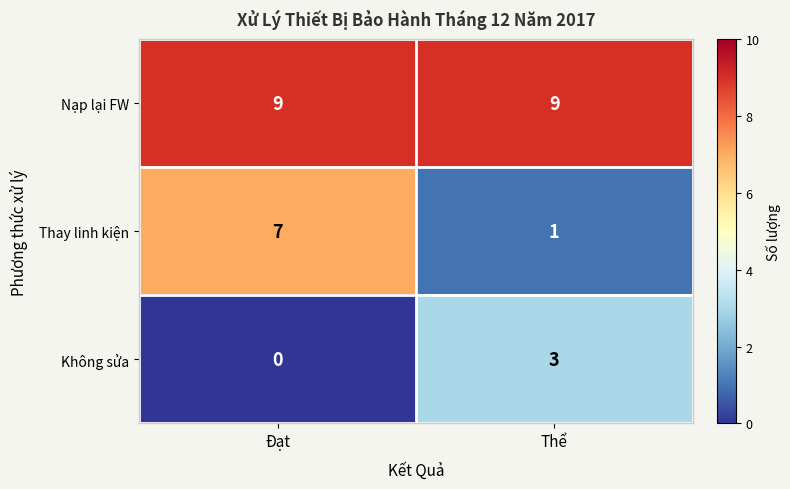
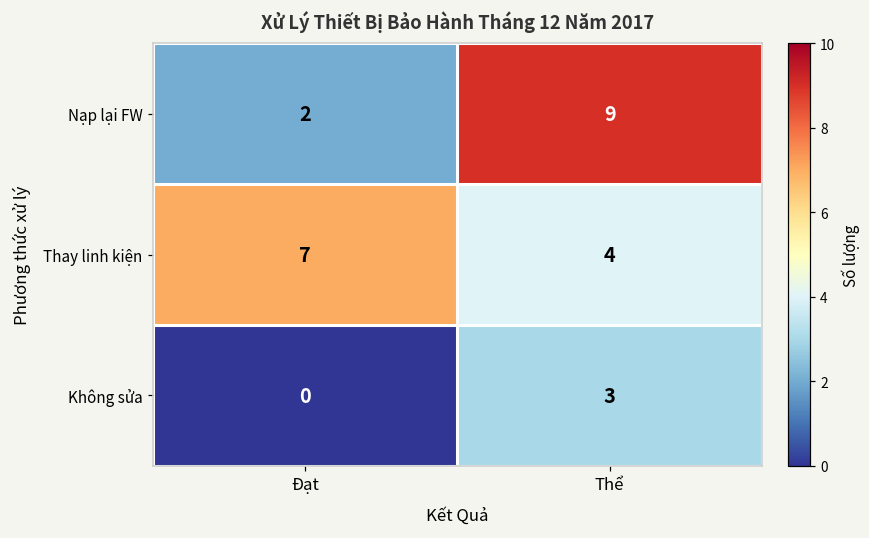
Nạp lại FW, Đạt: 9 -> 2
Thay linh kiện, Thể: 1 -> 4
